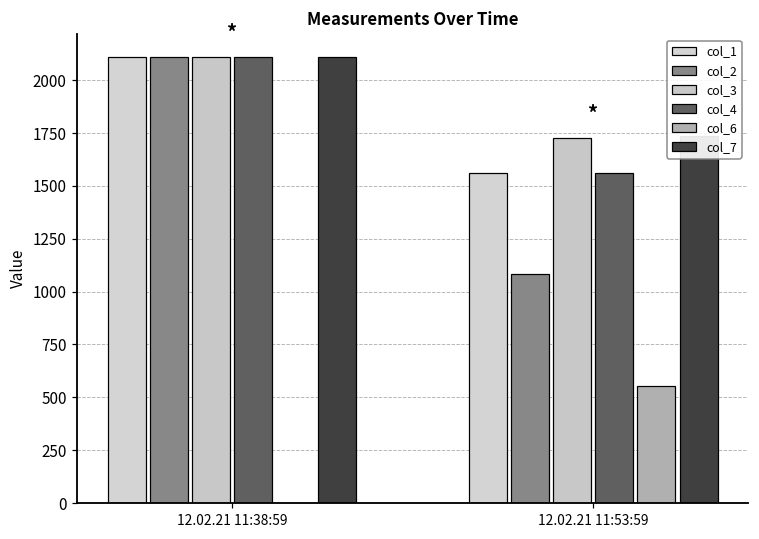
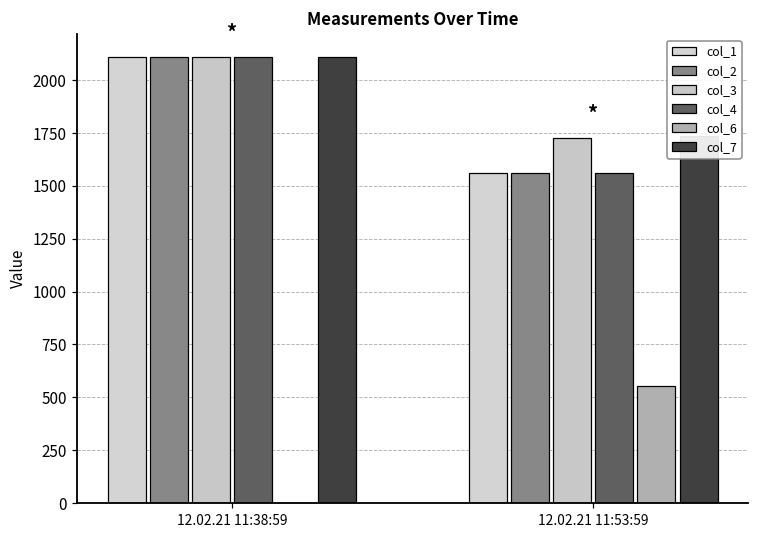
col_2, 12.02.21 11:53:59: 1080 -> 1560
